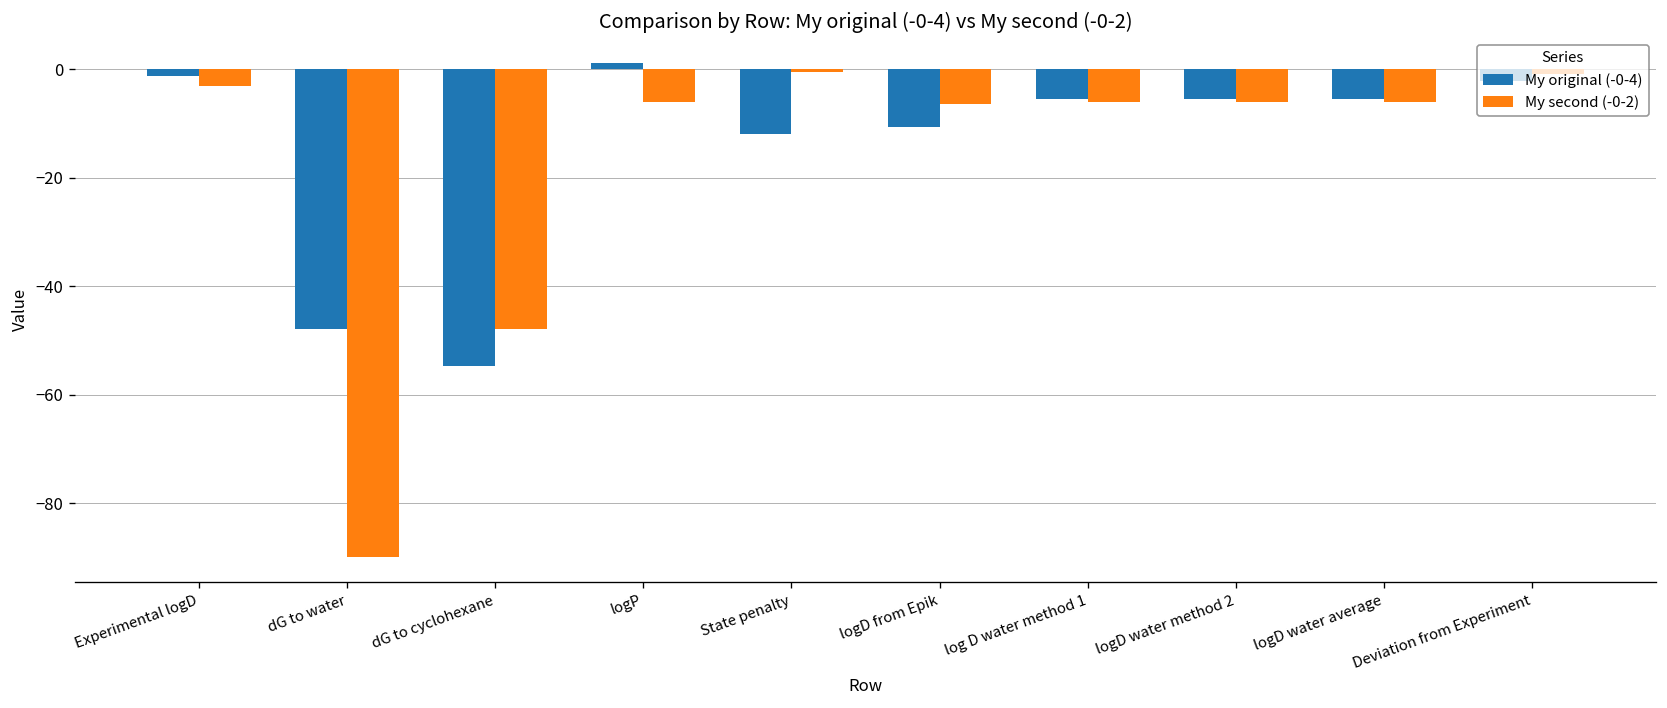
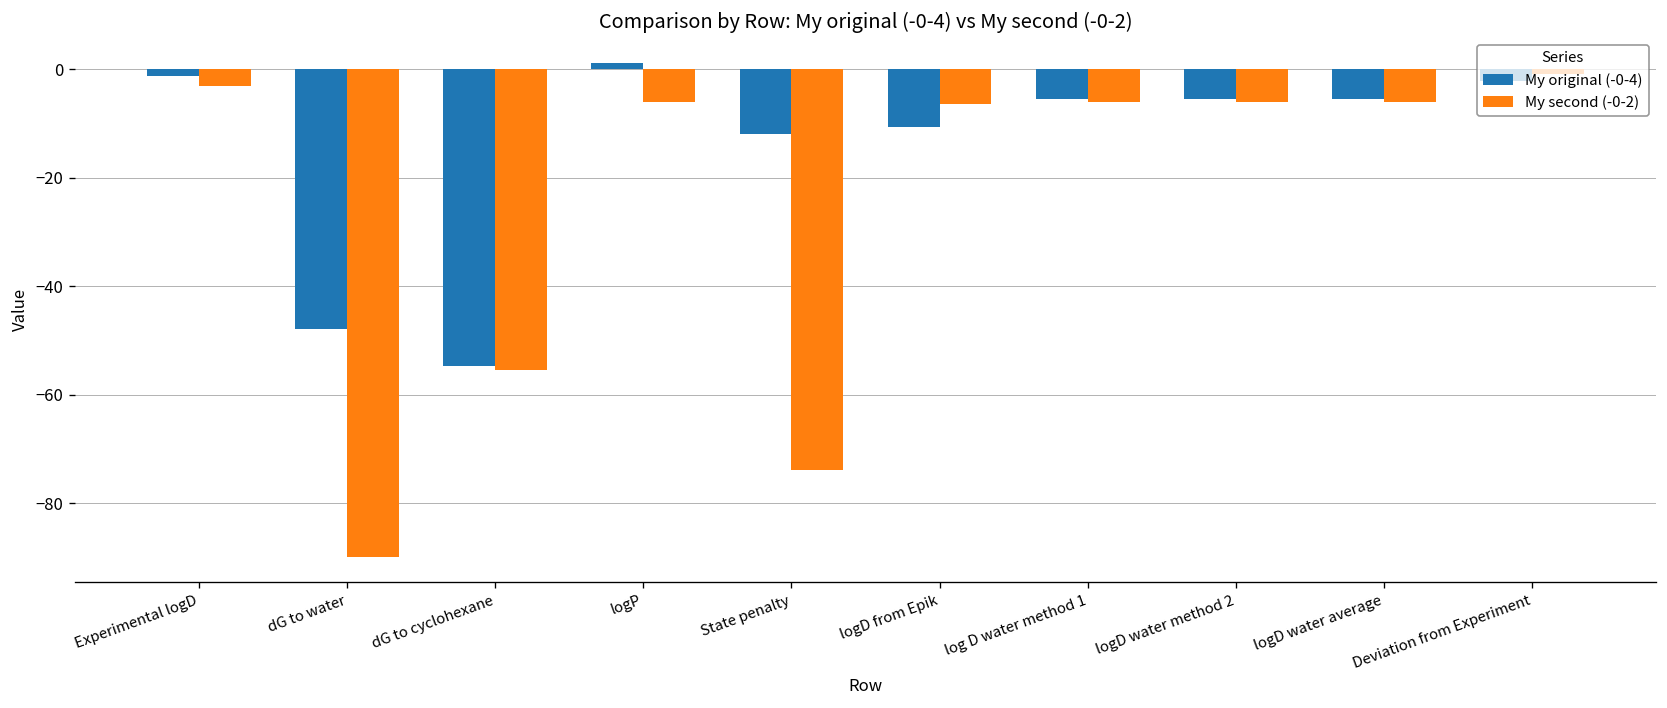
My second (-0-2), dG to cyclohexane: -48 -> -55
My second (-0-2), State penalty: 0 -> -74
